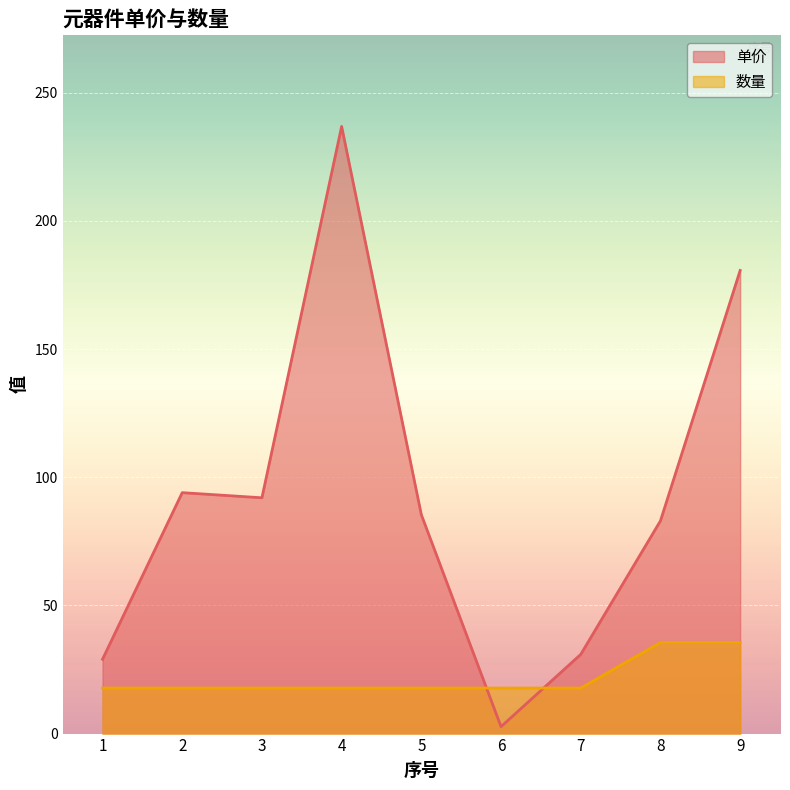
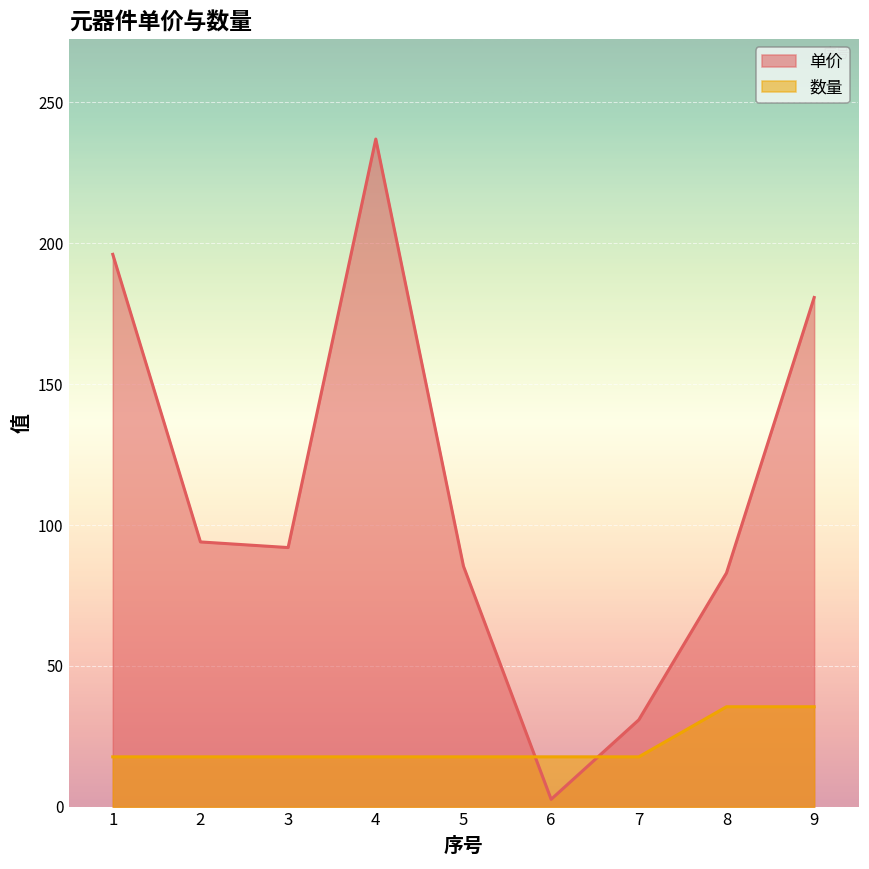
单价, 1: 29 -> 196
